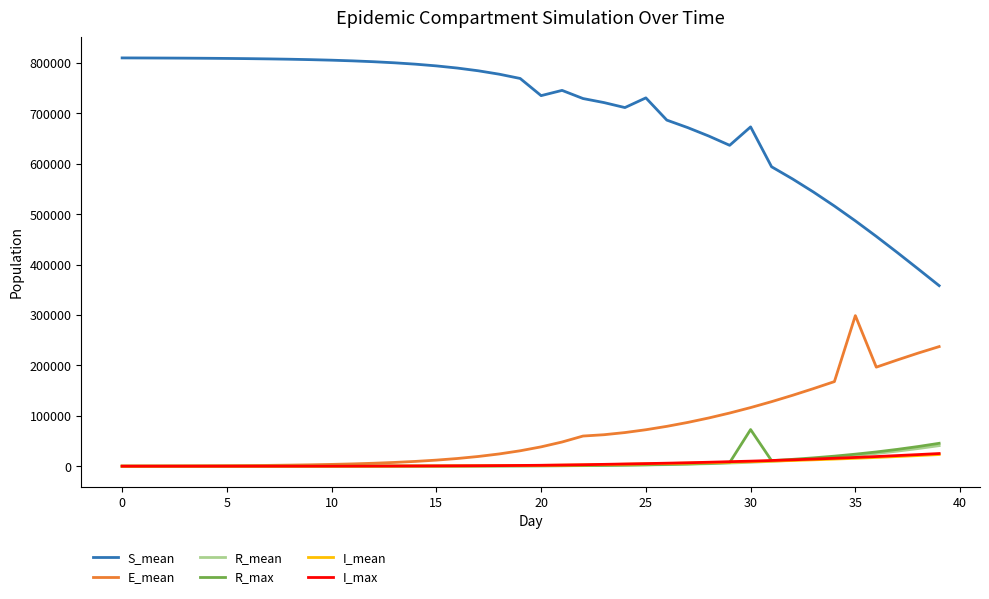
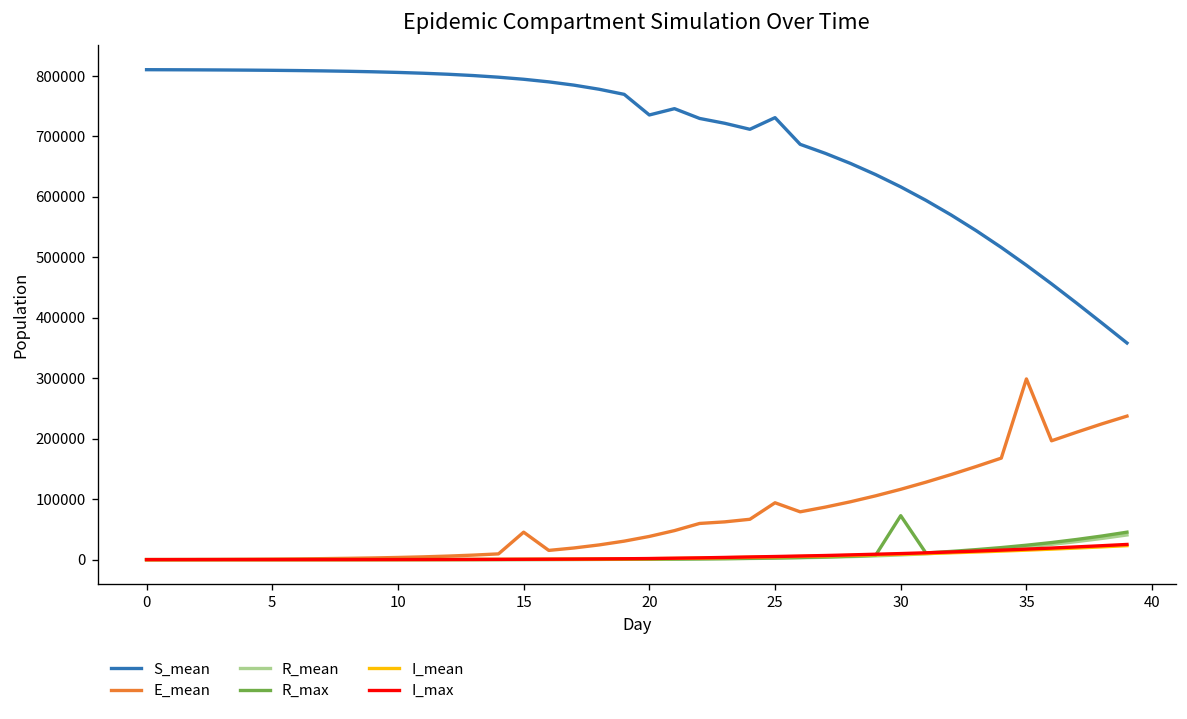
E_mean, 15: 10000 -> 50000
E_mean, 25: 70000 -> 90000
S_mean, 30: 670000 -> 620000
